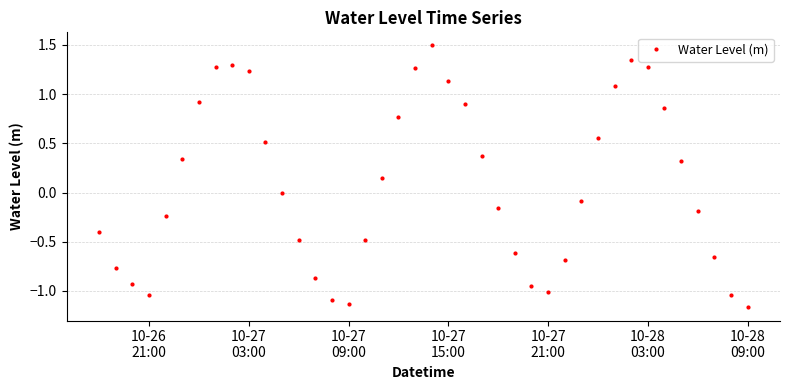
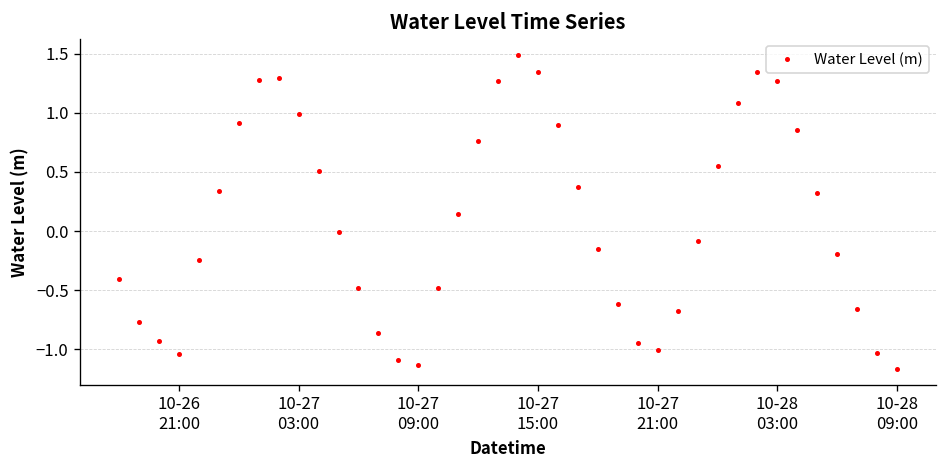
10-27 03:00: 1.2 -> 1.0
10-27 15:00: 1.1 -> 1.3
